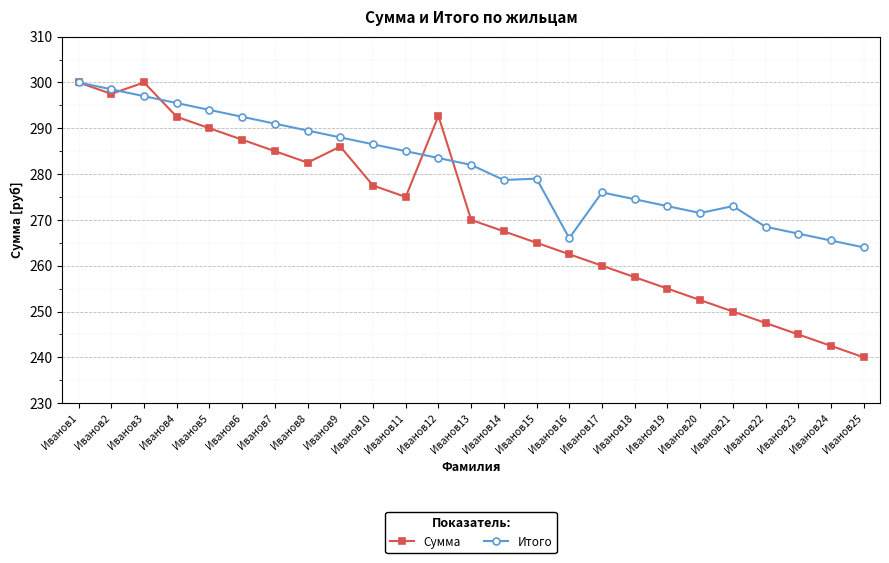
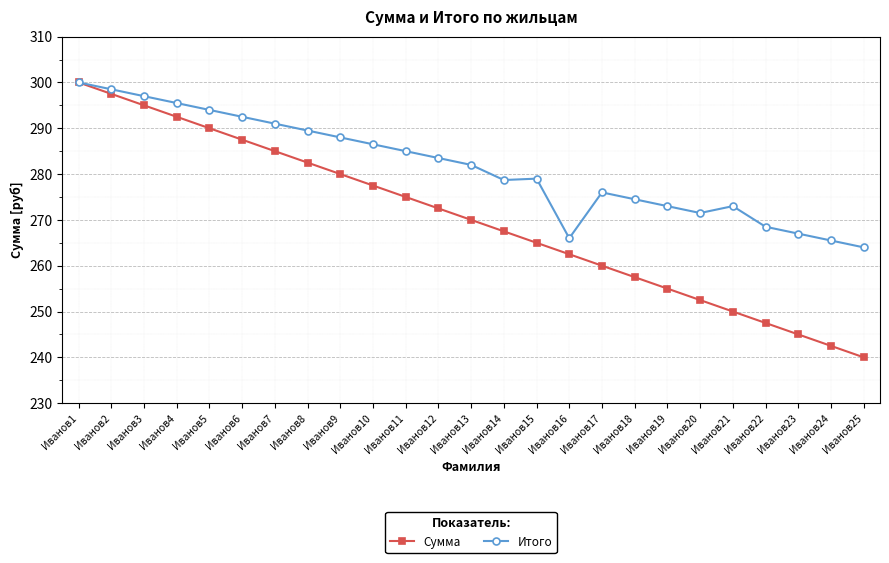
Сумма, Иванов3: 300 -> 295
Сумма, Иванов9: 286 -> 280
Сумма, Иванов12: 293 -> 273
